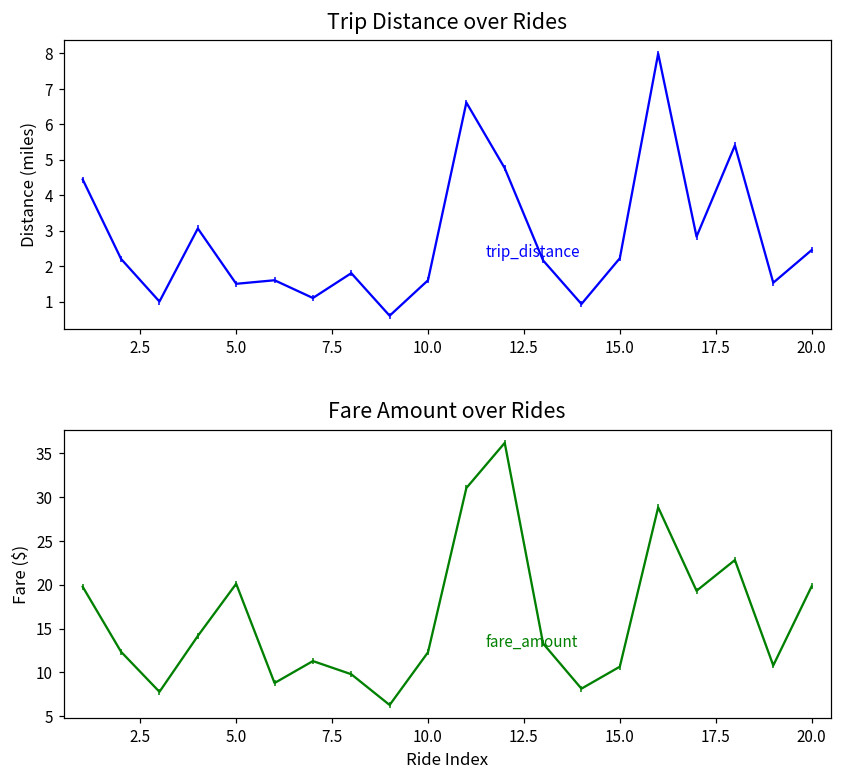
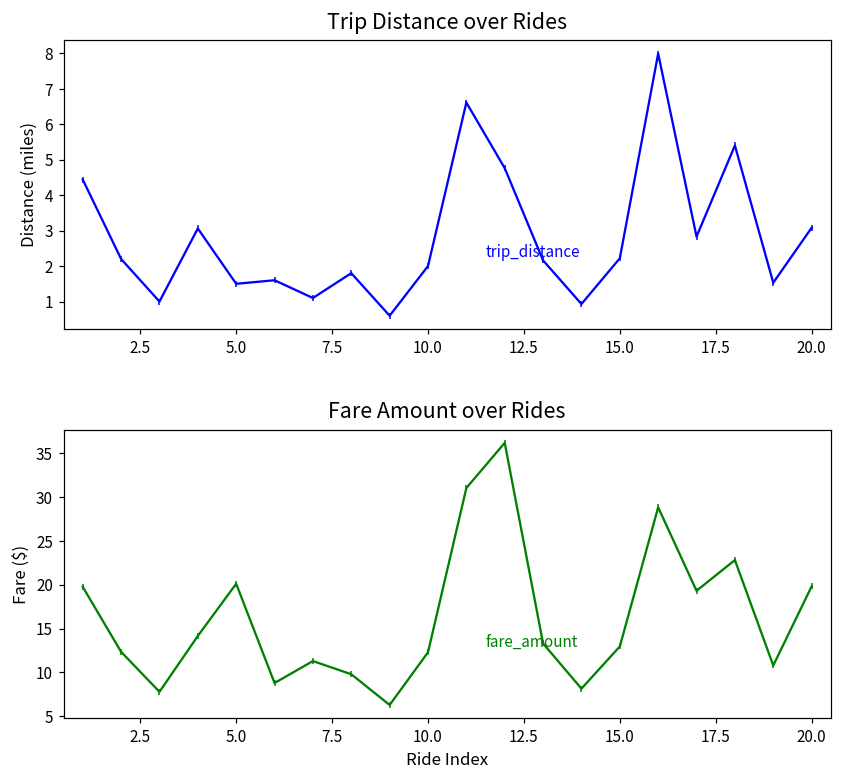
Trip Distance over Rides, 10.0: 1.6 -> 2.0
Trip Distance over Rides, 20.0: 2.5 -> 3.1
Fare Amount over Rides, 15.0: 11 -> 13
